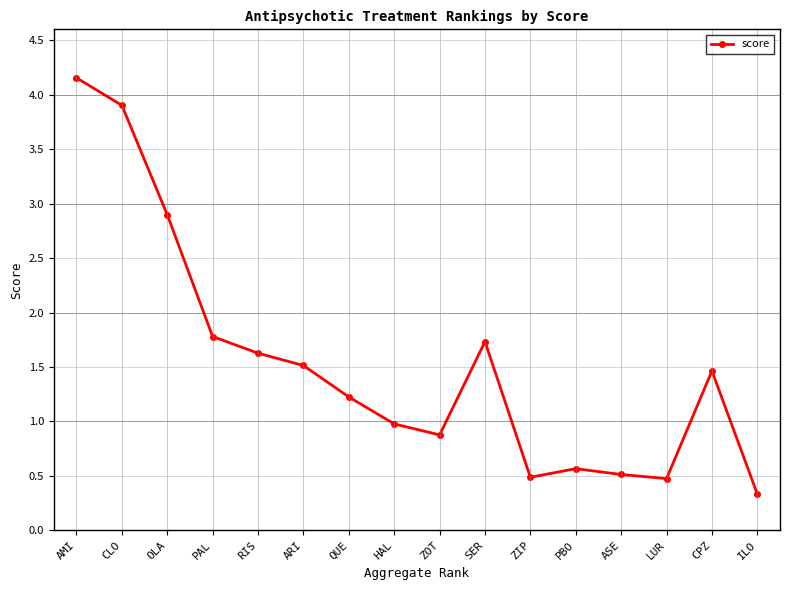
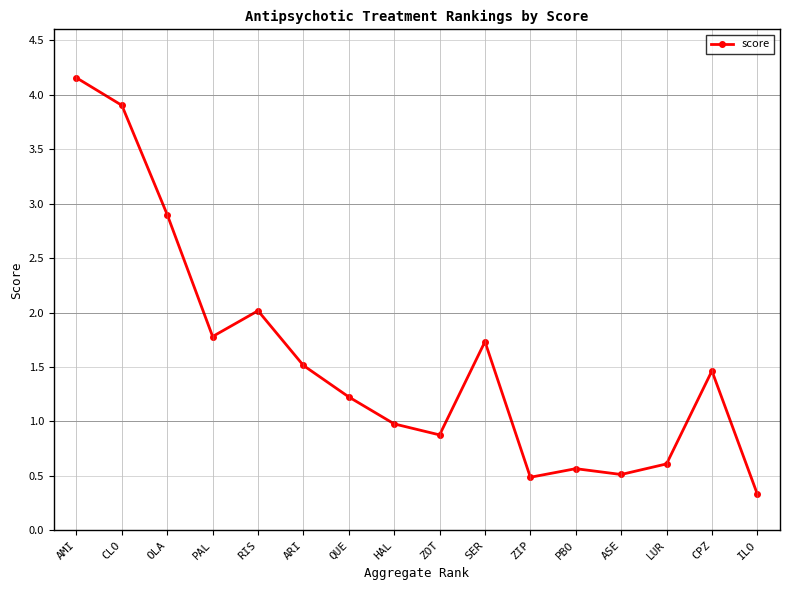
RIS: 1.63 -> 2.02
LUR: 0.48 -> 0.61
